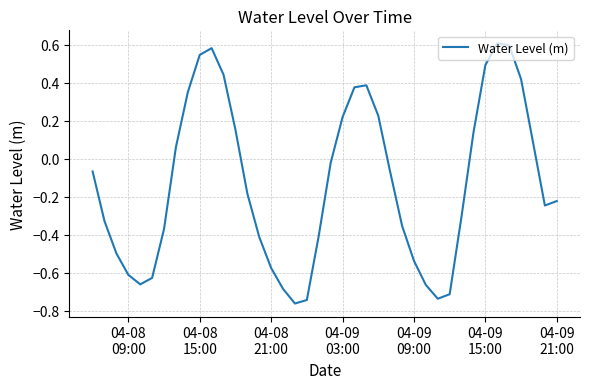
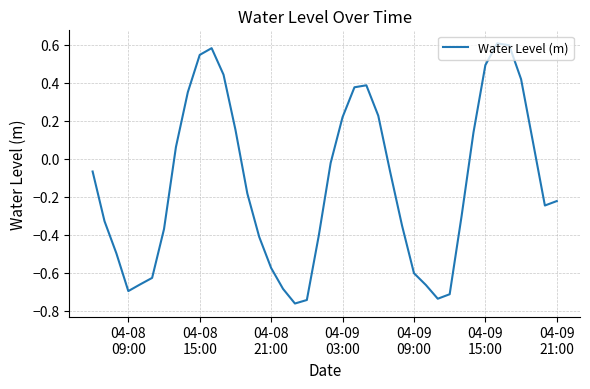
04-08 09:00: -0.61 -> -0.70
04-09 09:00: -0.54 -> -0.60
